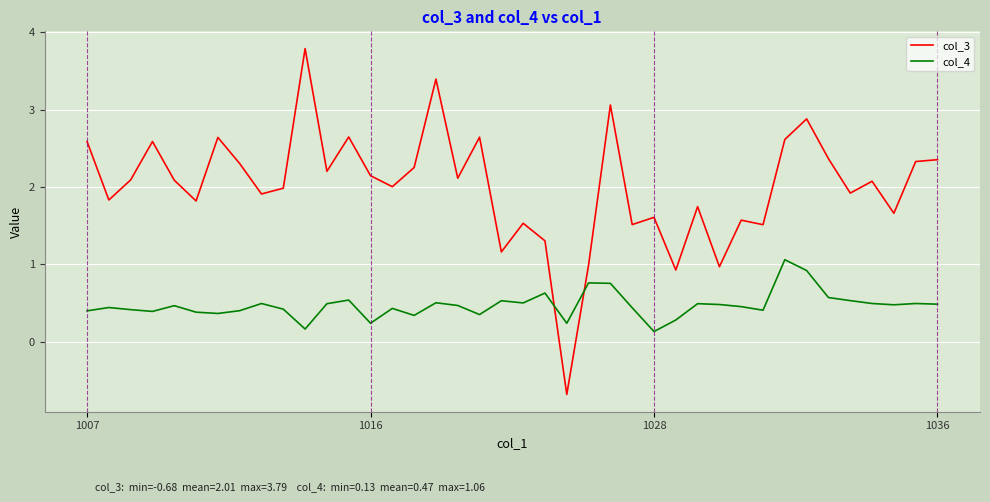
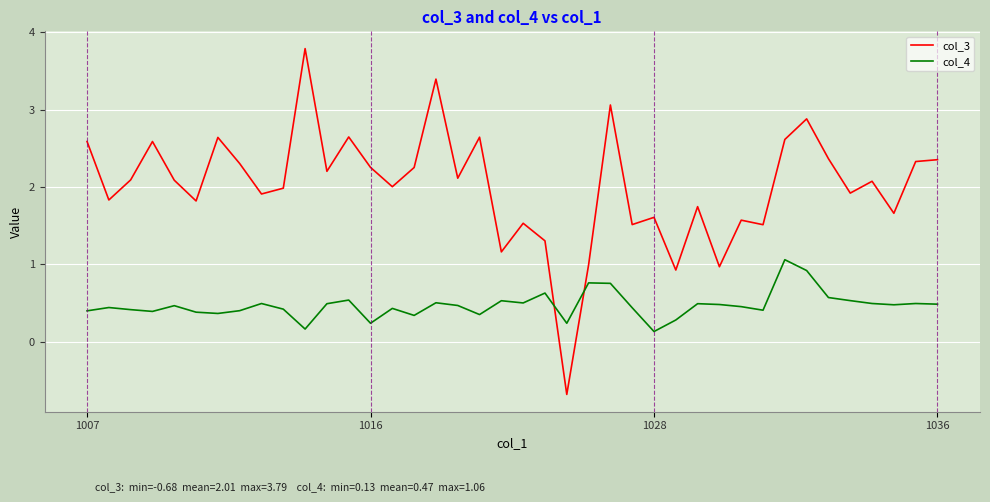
col_3, 1016: 2.1 -> 2.3
